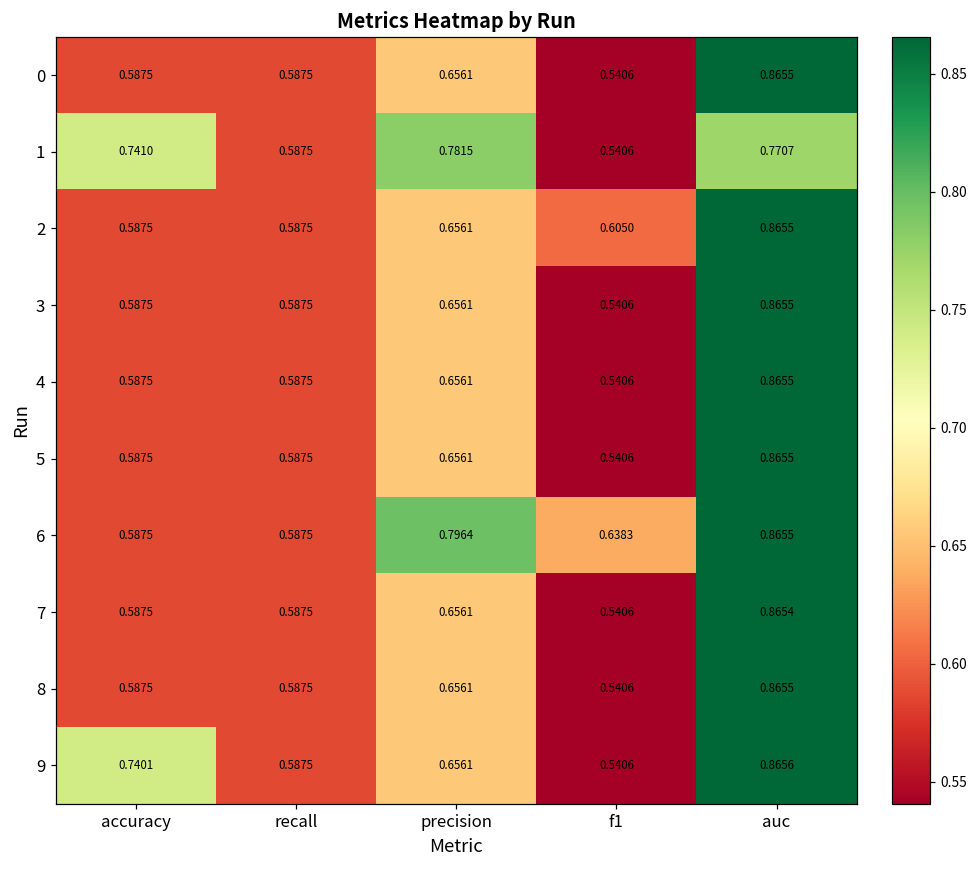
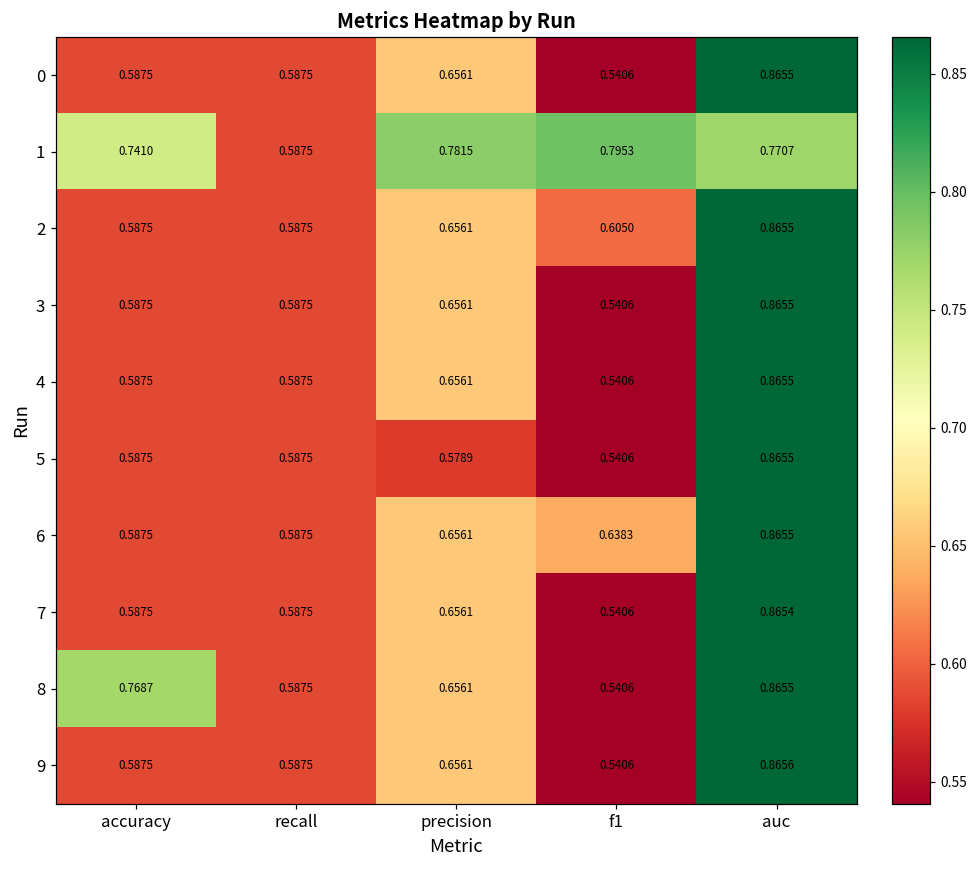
1, f1: 0.5406 -> 0.7953
5, precision: 0.6561 -> 0.5789
6, precision: 0.7964 -> 0.6561
8, accuracy: 0.5875 -> 0.7687
9, accuracy: 0.7401 -> 0.5875
